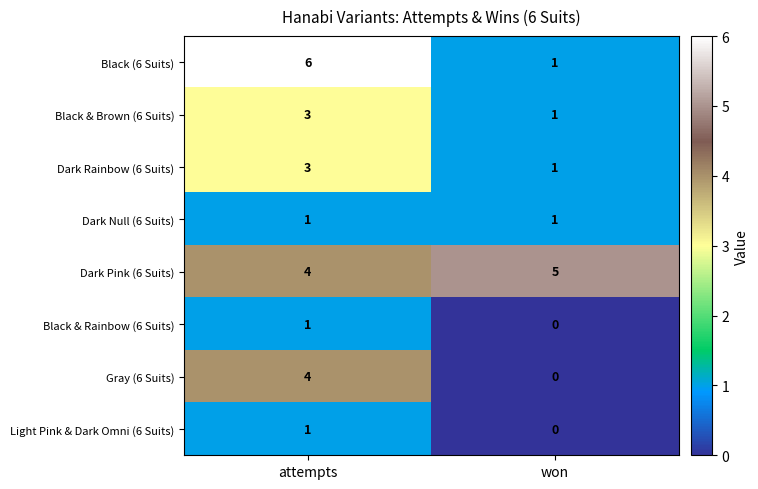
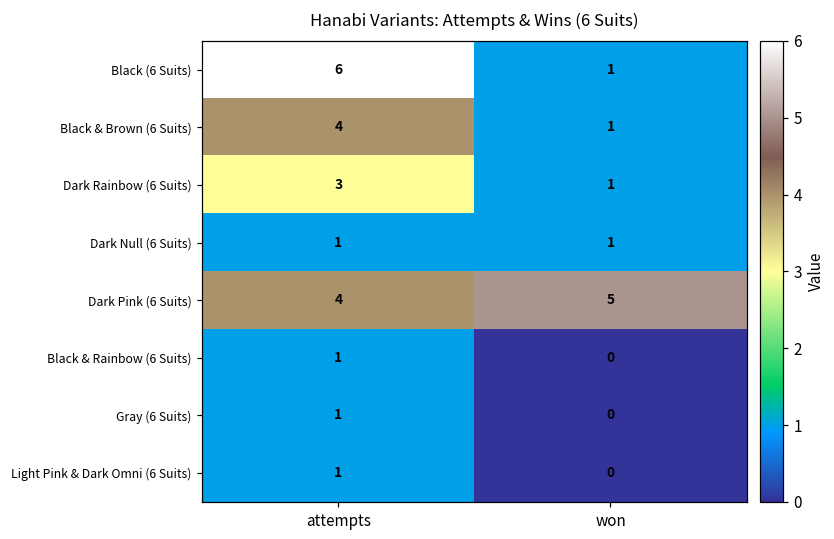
Black & Brown (6 Suits), attempts: 3 -> 4
Gray (6 Suits), attempts: 4 -> 1
